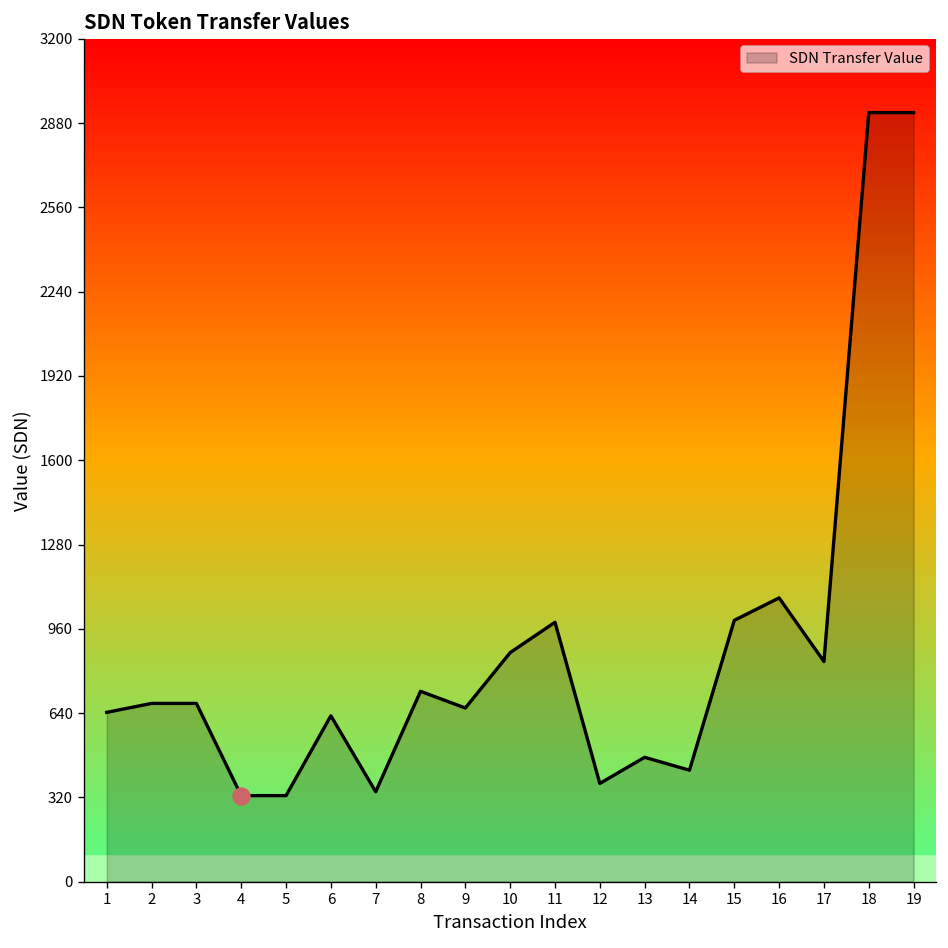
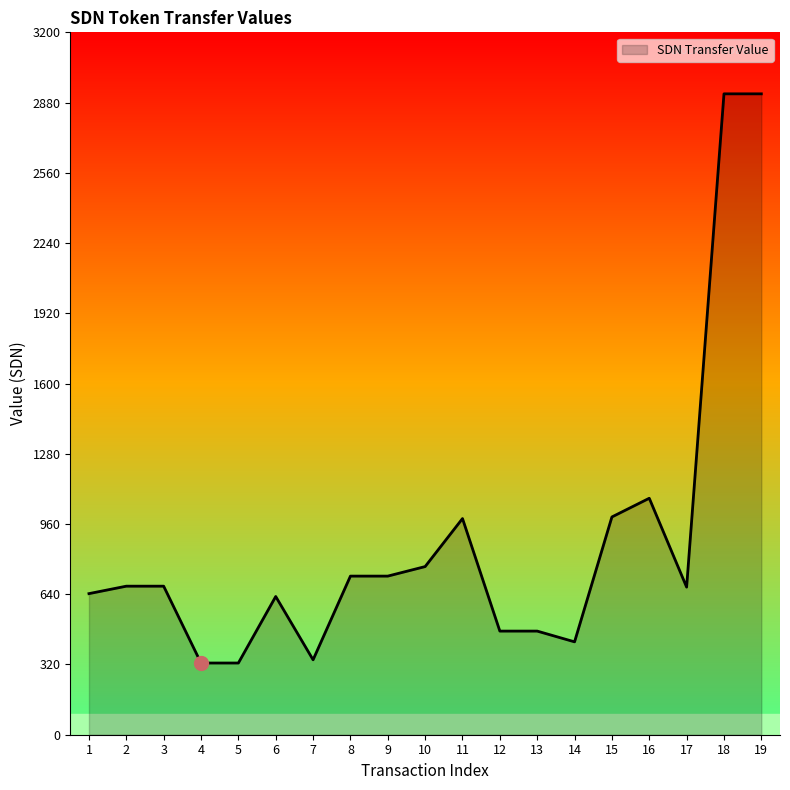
SDN Transfer Value, 9: 660 -> 720
SDN Transfer Value, 10: 870 -> 770
SDN Transfer Value, 12: 370 -> 470
SDN Transfer Value, 17: 840 -> 670
